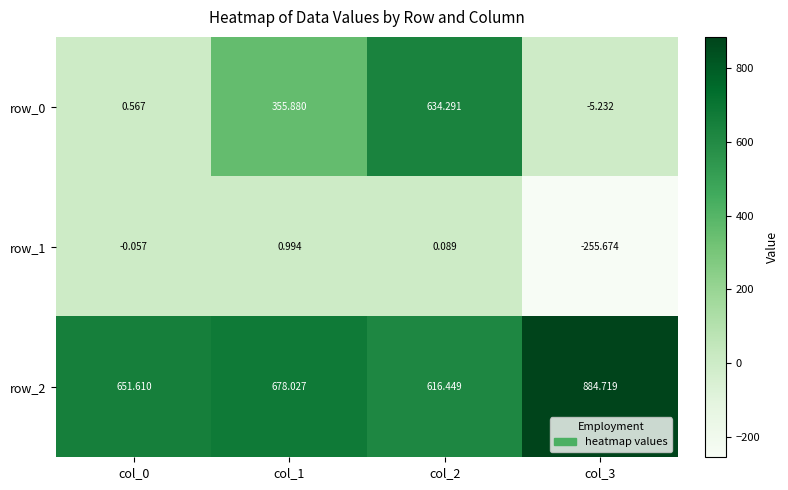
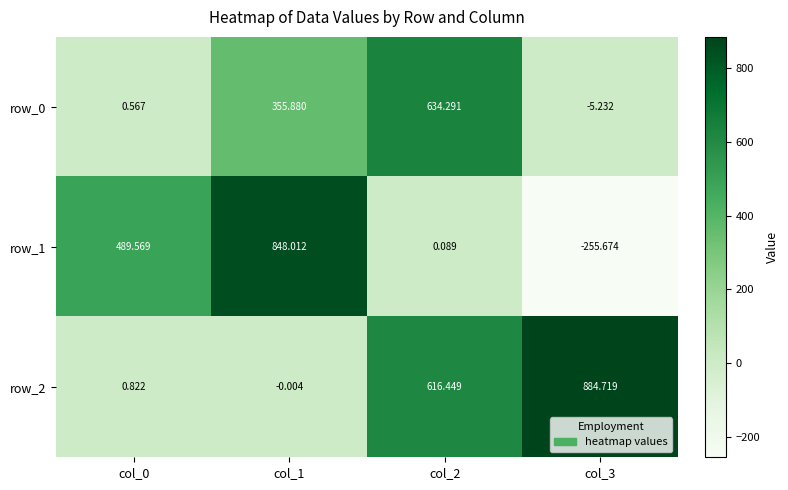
row_1, col_0: -0.057 -> 489.569
row_1, col_1: 0.994 -> 848.012
row_2, col_0: 651.610 -> 0.822
row_2, col_1: 678.027 -> -0.004
